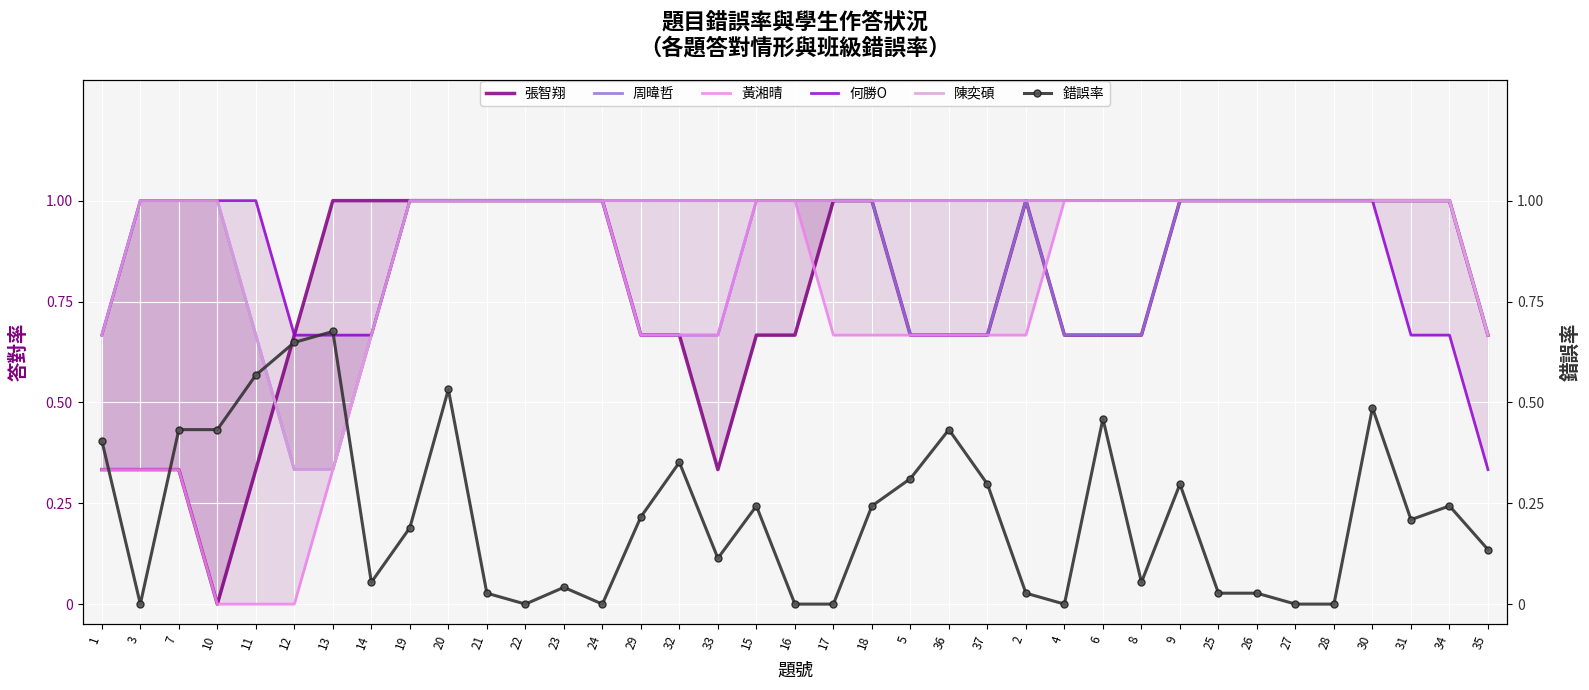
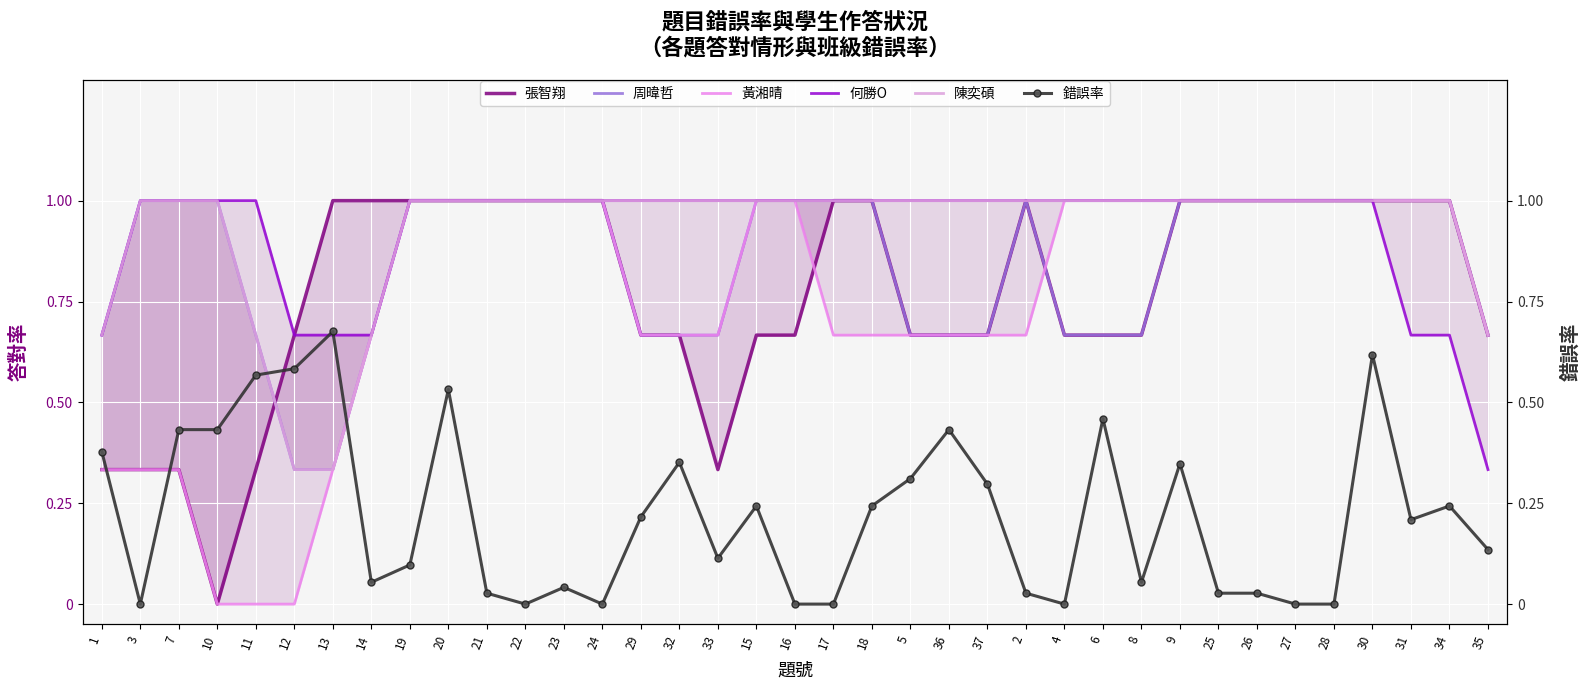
錯誤率, 1: 0.41 -> 0.38
錯誤率, 12: 0.65 -> 0.58
錯誤率, 19: 0.19 -> 0.10
錯誤率, 9: 0.30 -> 0.35
錯誤率, 30: 0.49 -> 0.62
